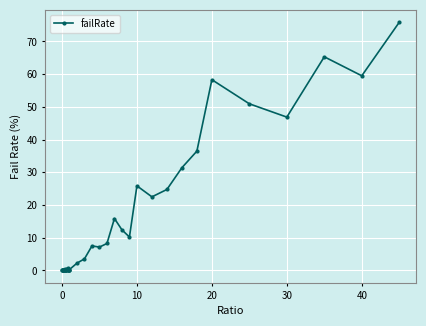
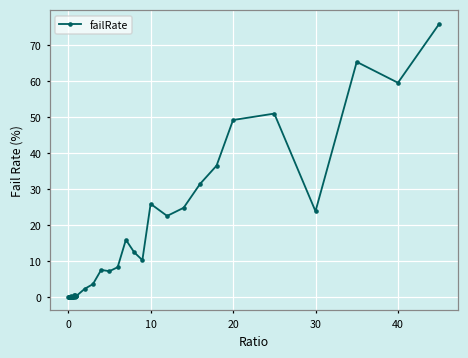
20: 58 -> 49
30: 47 -> 24
